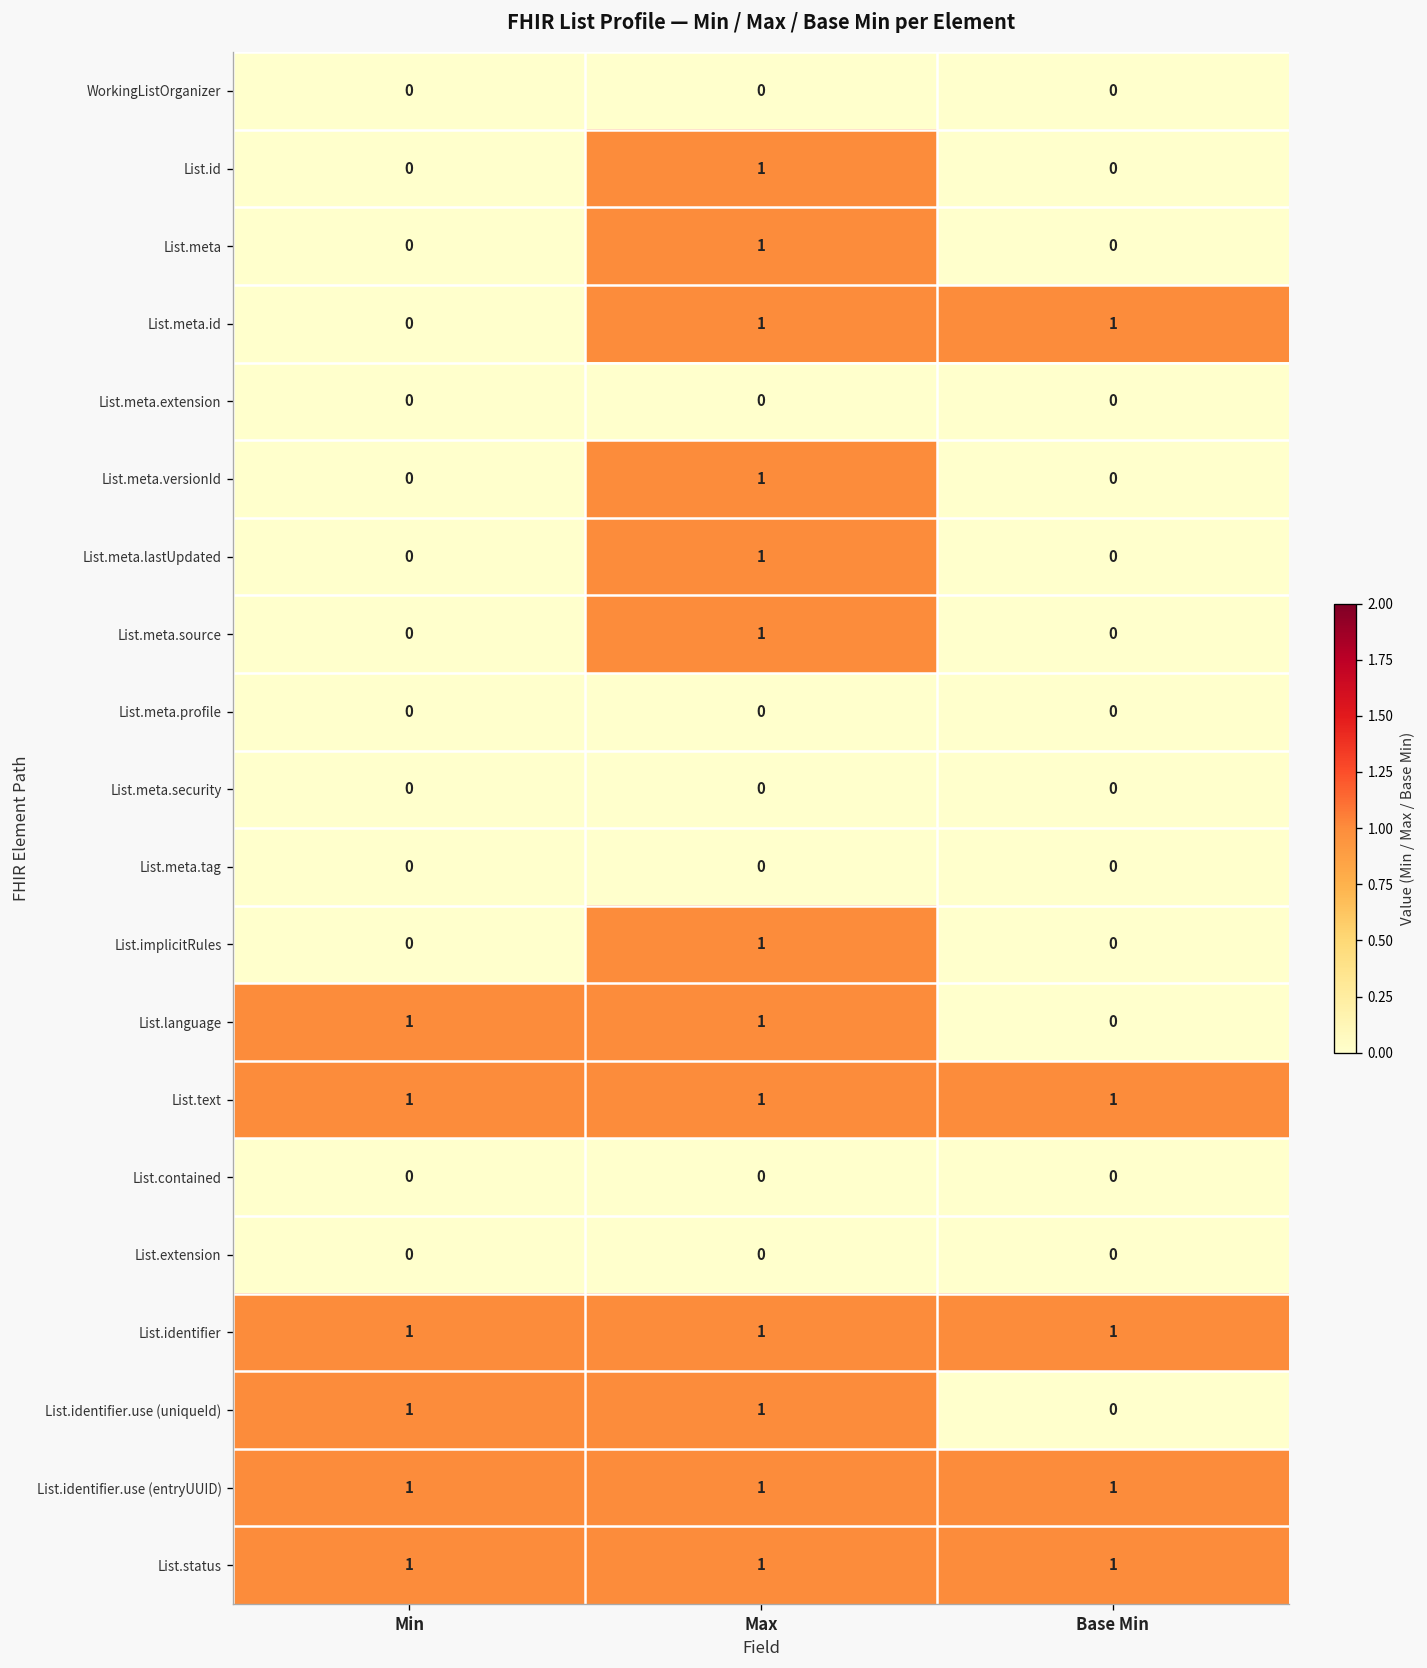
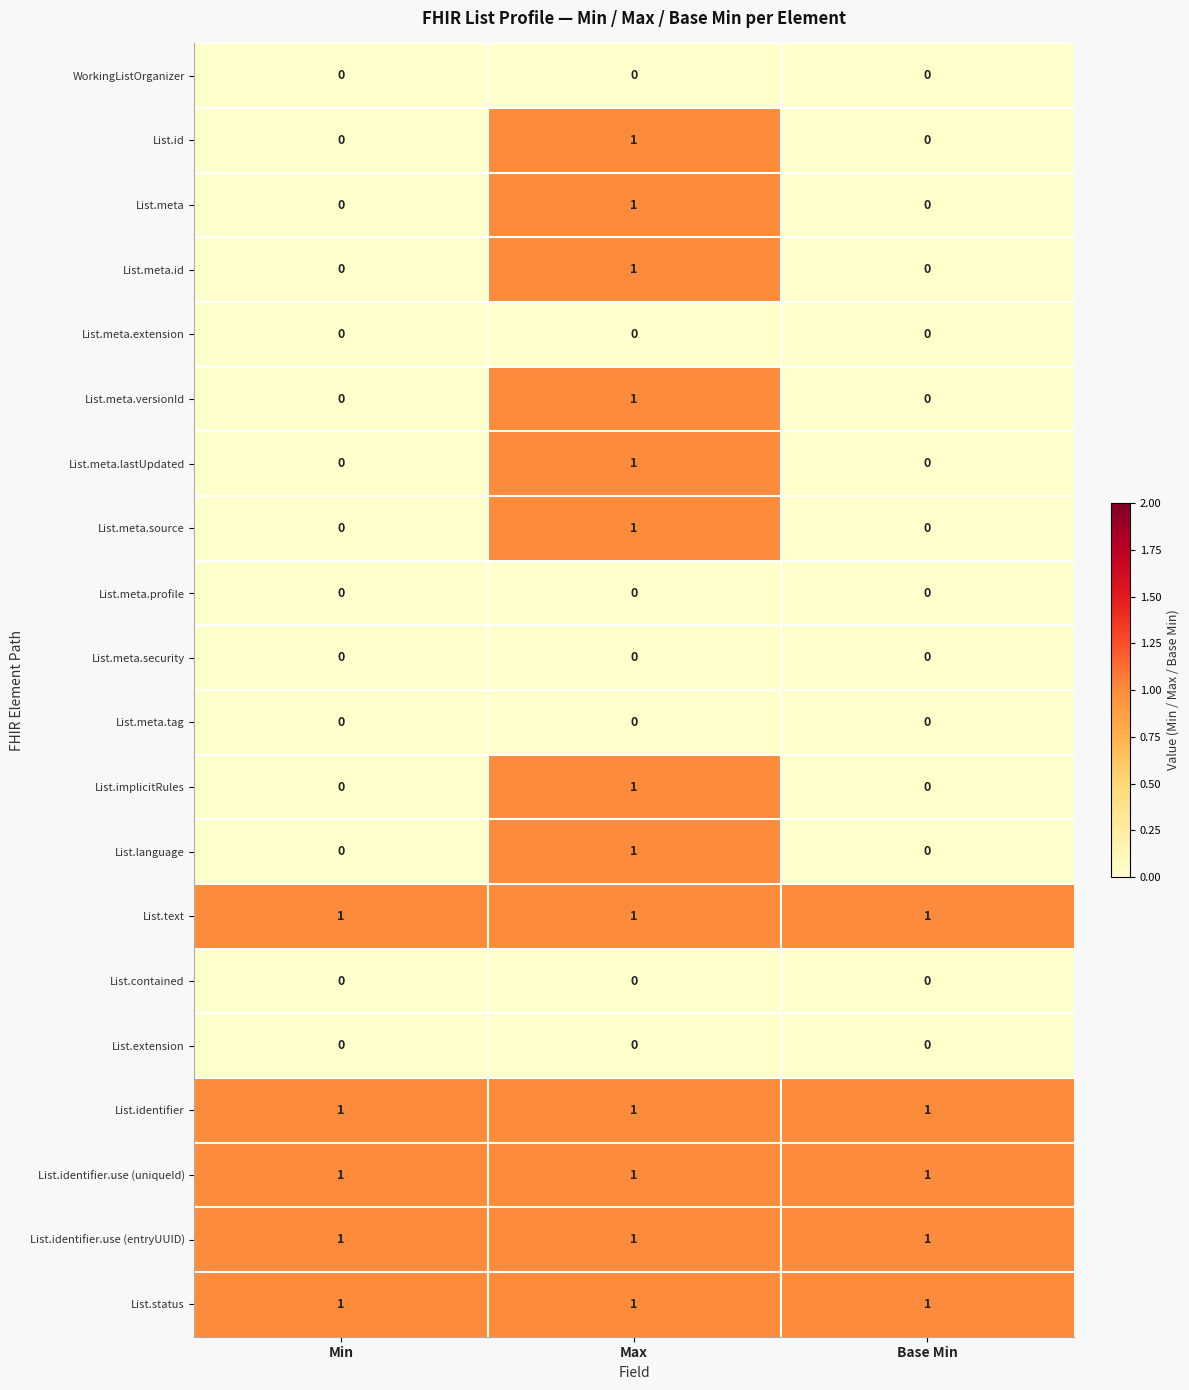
List.meta.id, Base Min: 1 -> 0
List.language, Min: 1 -> 0
List.identifier.use (uniqueId), Base Min: 0 -> 1
